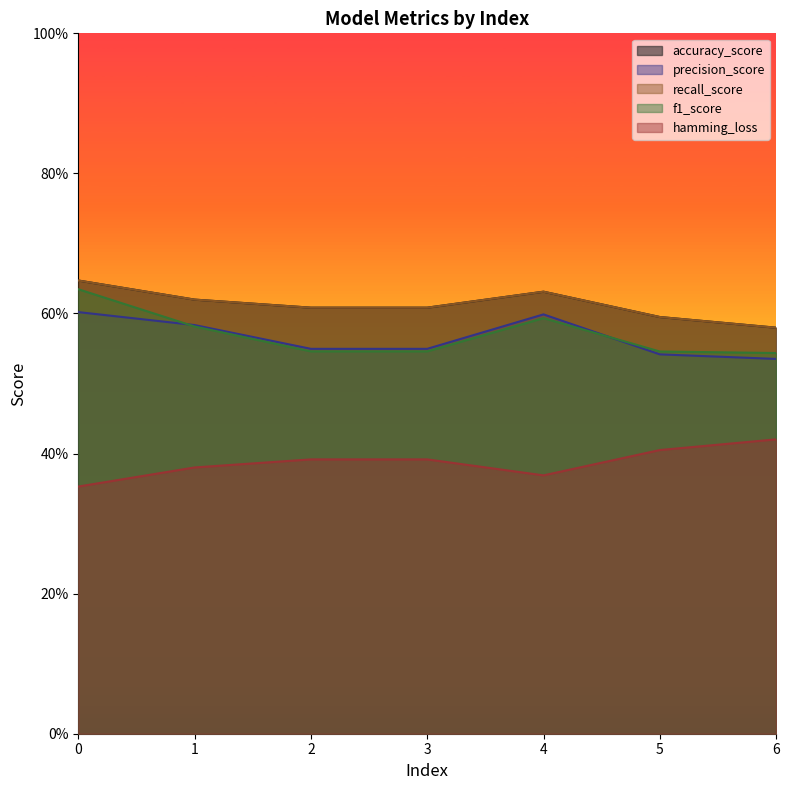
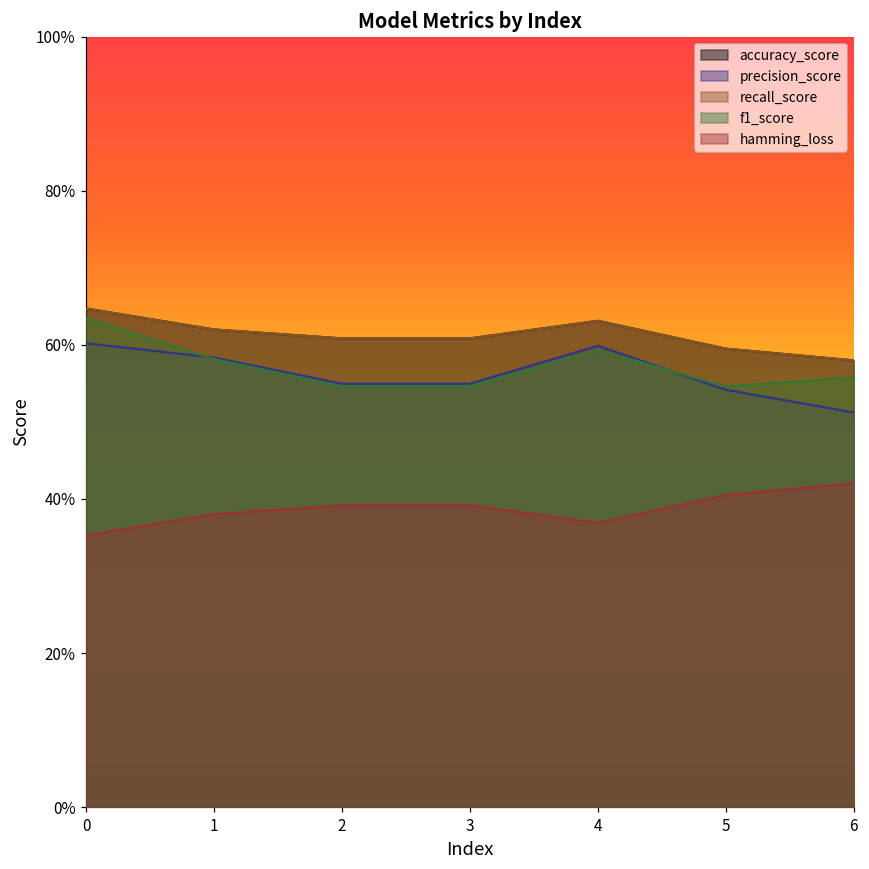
precision_score, 6: 54% -> 51%
f1_score, 6: 54% -> 56%
